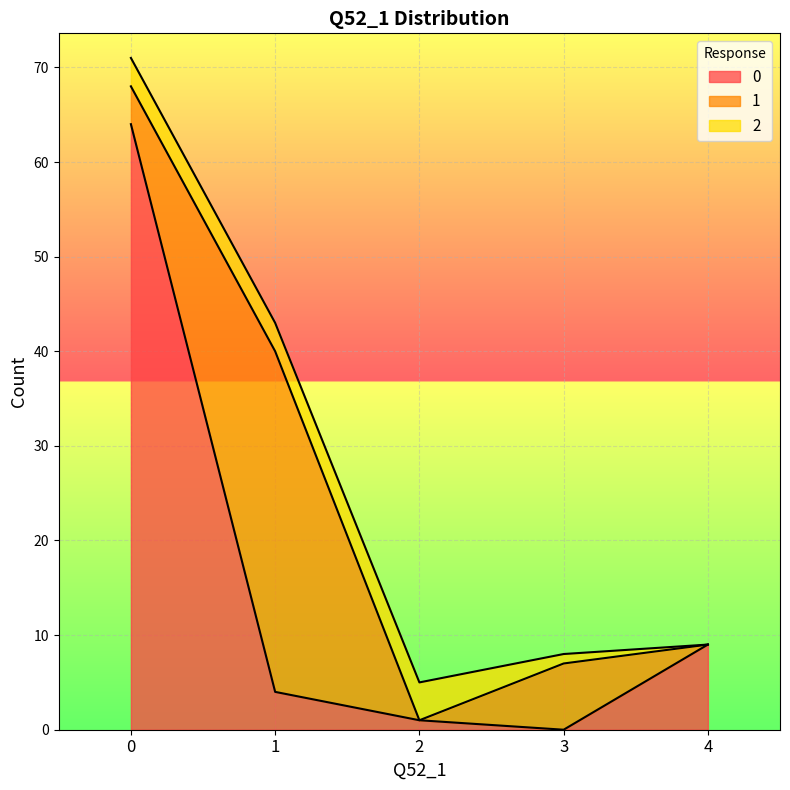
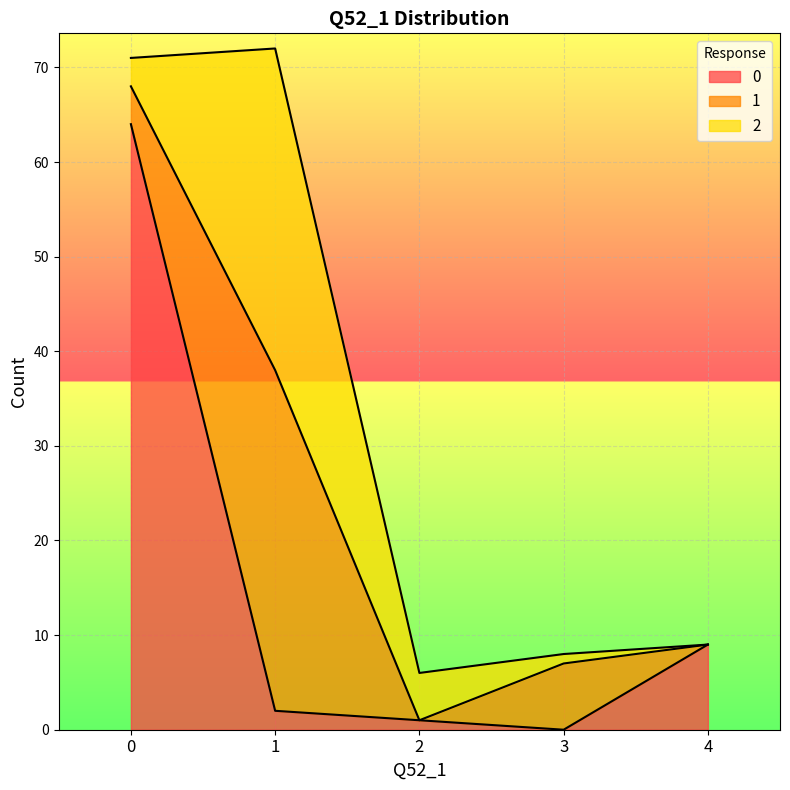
0, 1: 4 -> 2
2, 1: 3 -> 34
2, 2: 4 -> 5
